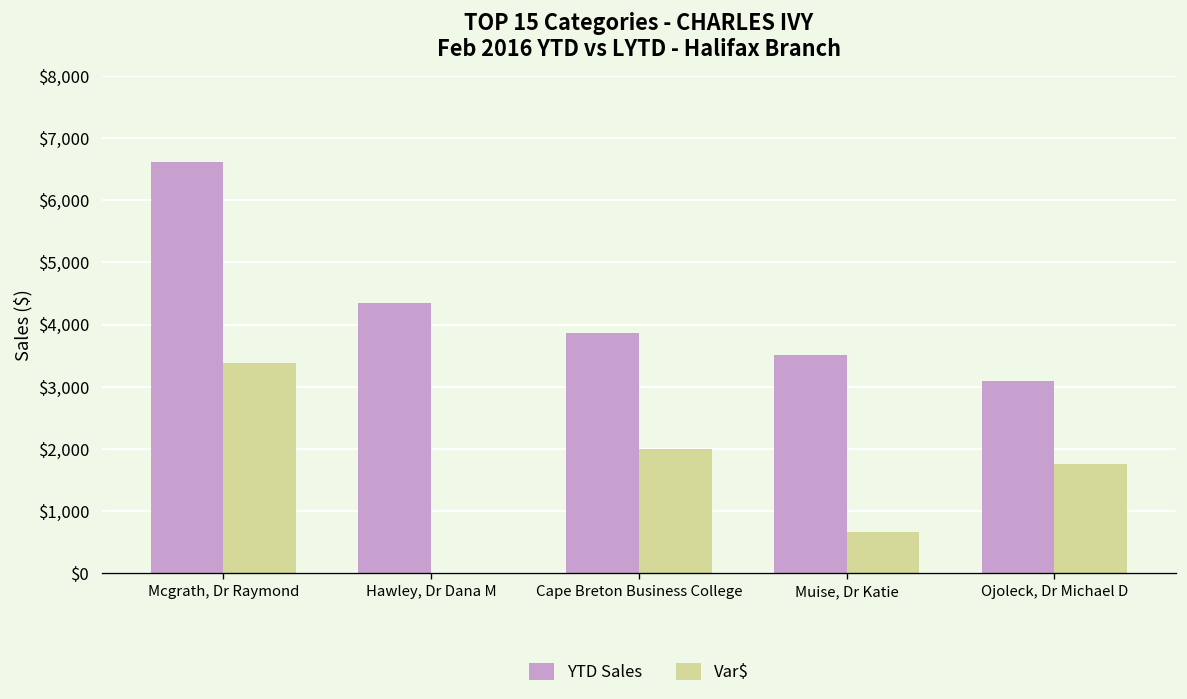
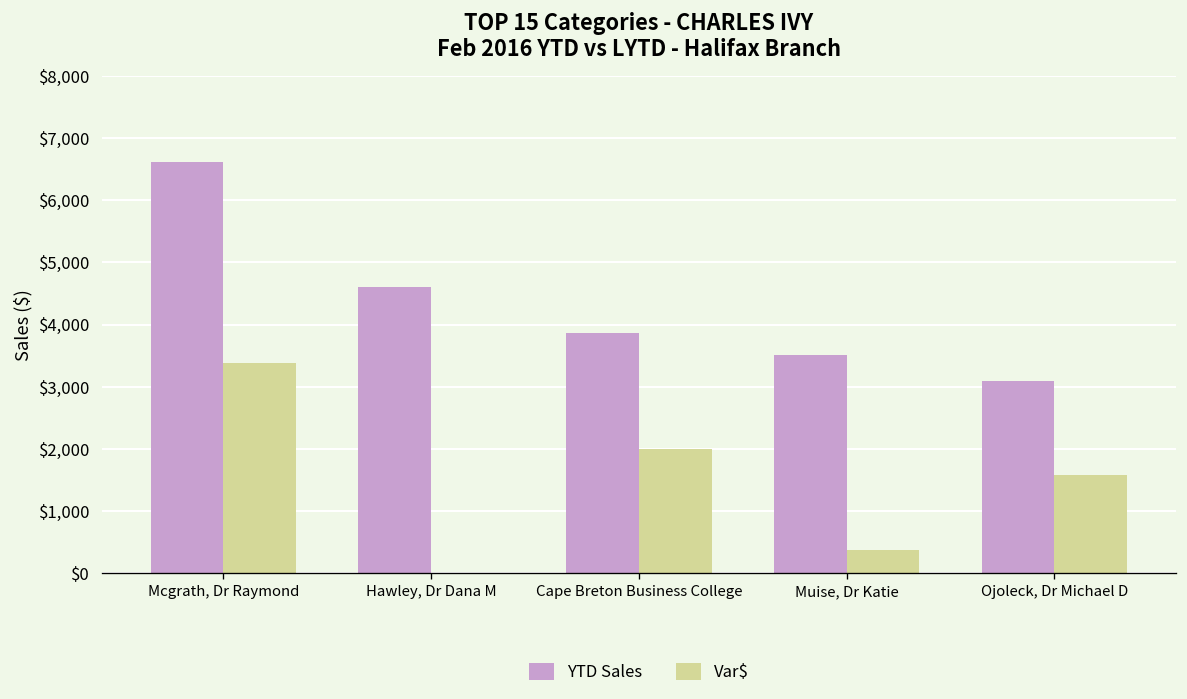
YTD Sales, Hawley, Dr Dana M: $4,300 -> $4,600
Var$, Muise, Dr Katie: $700 -> $400
Var$, Ojoleck, Dr Michael D: $1,800 -> $1,600
